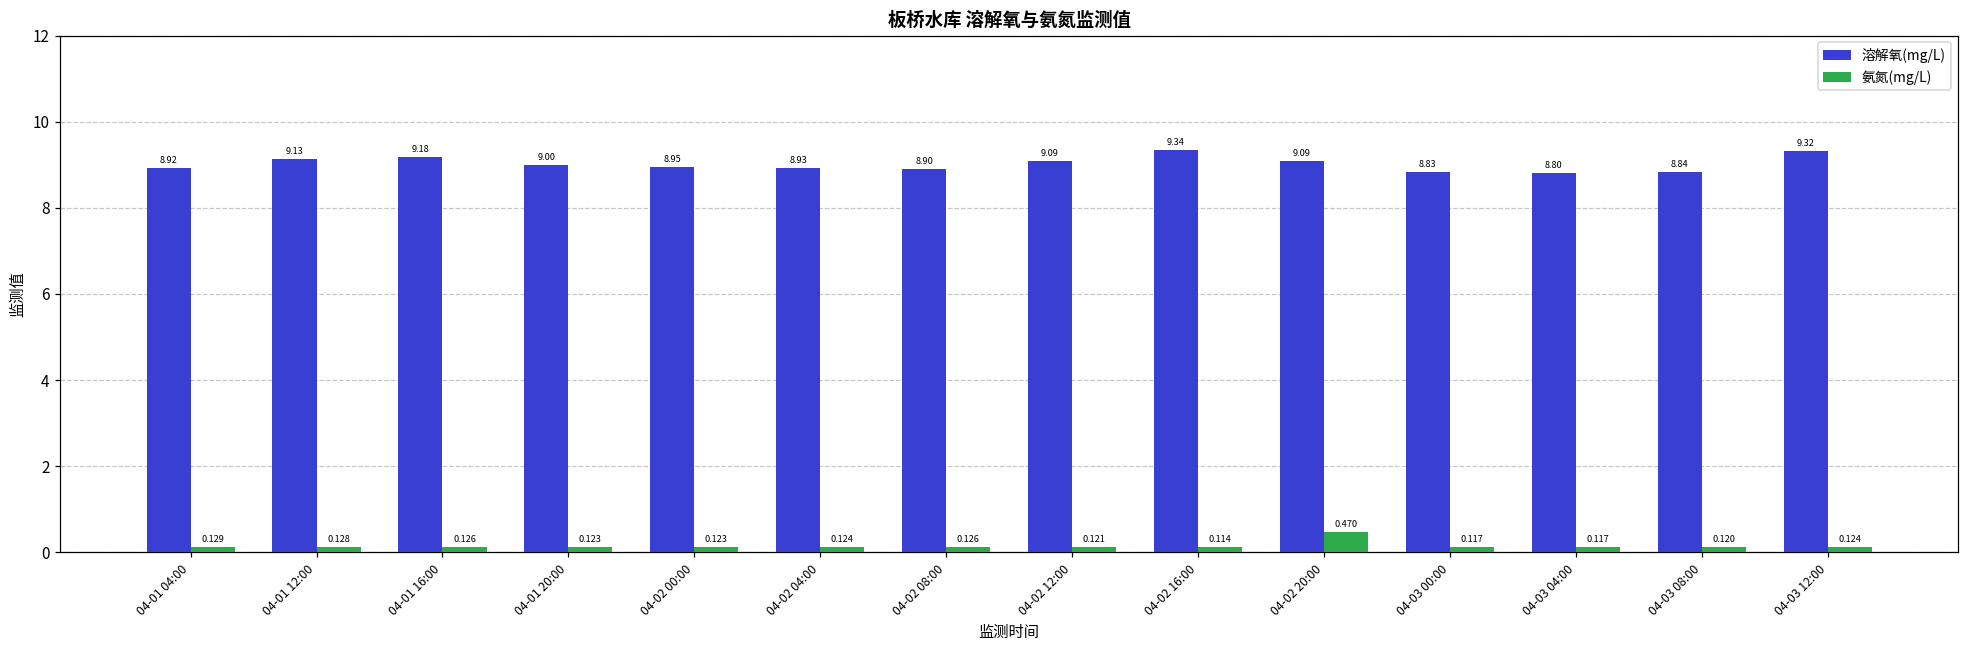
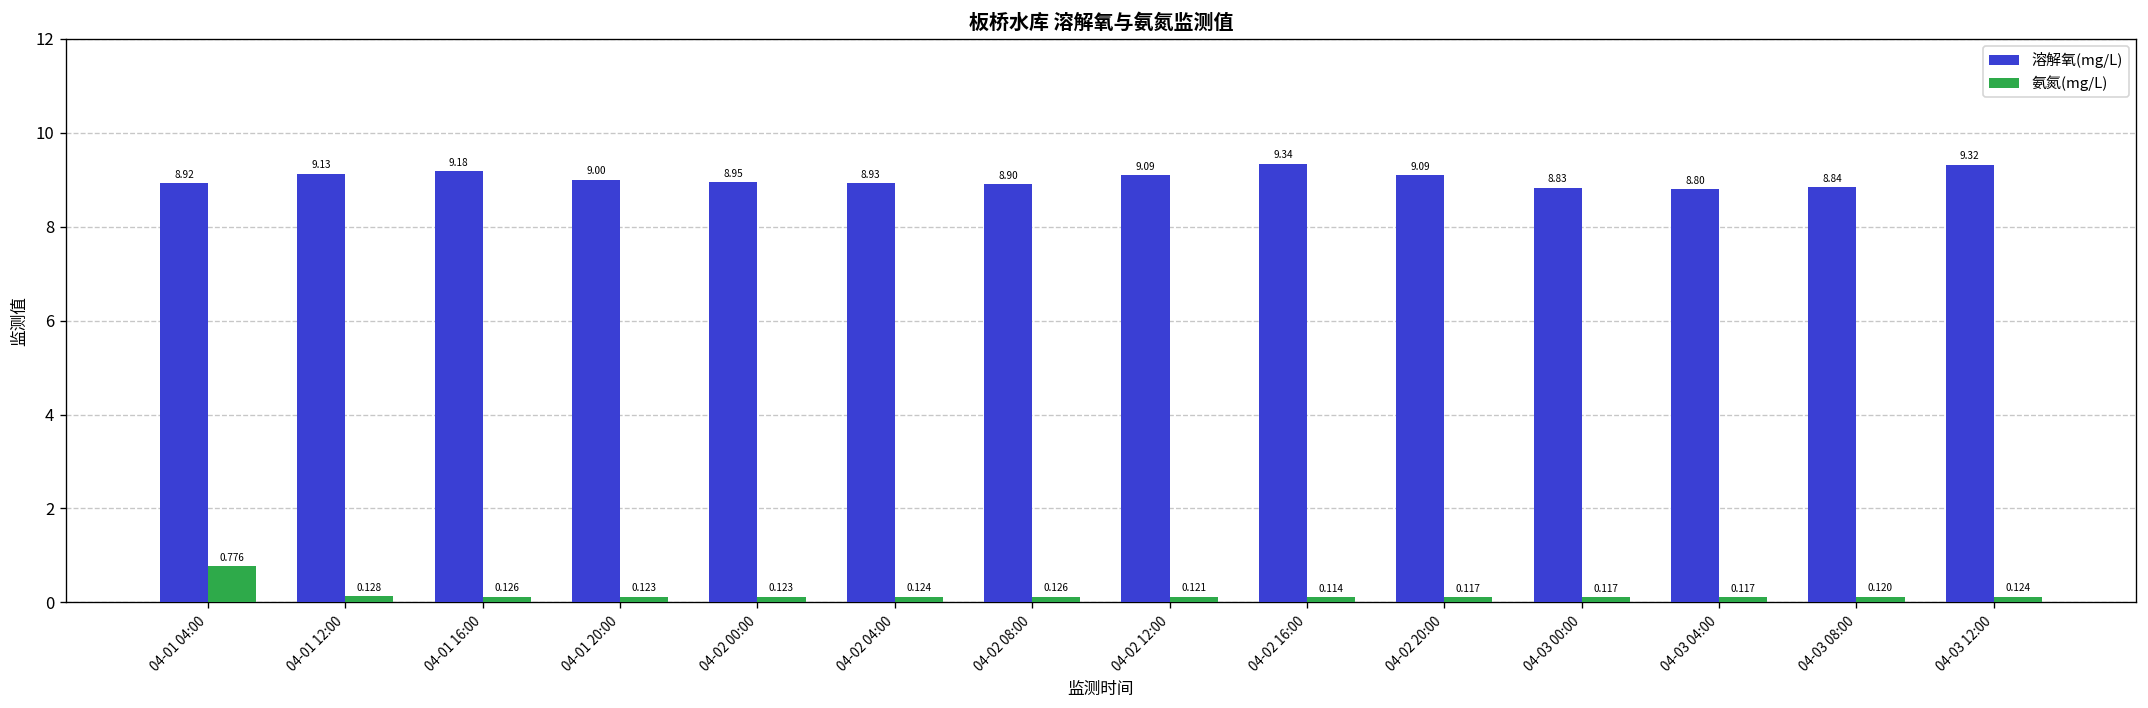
氨氮(mg/L), 04-01 04:00: 0.129 -> 0.776
氨氮(mg/L), 04-02 20:00: 0.470 -> 0.117
